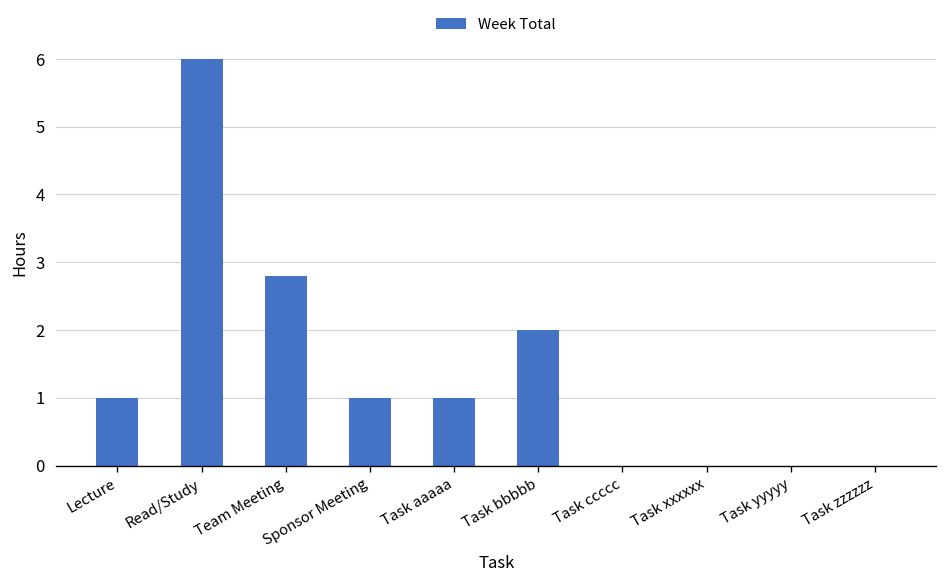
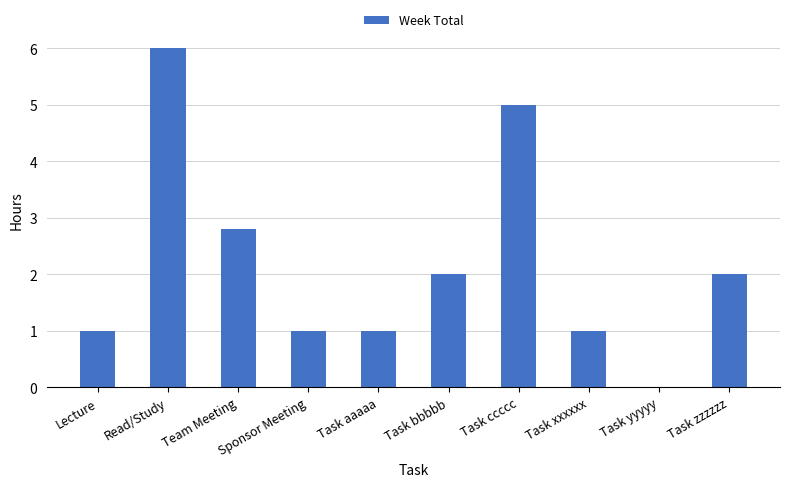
Task ccccc: 0 -> 5
Task xxxxxx: 0 -> 1
Task zzzzzz: 0 -> 2
